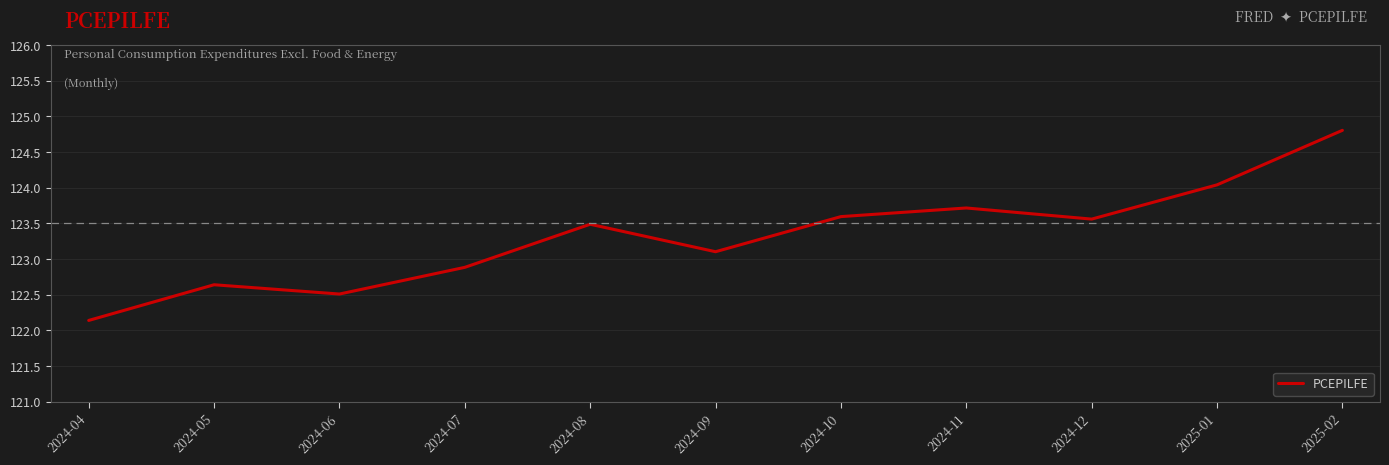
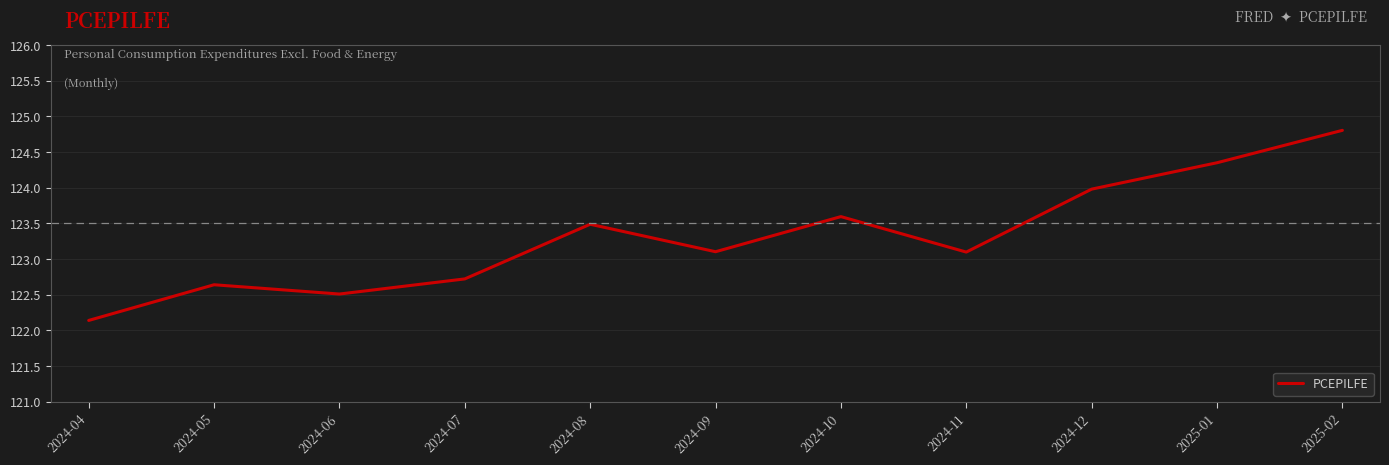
2024-07: 122.9 -> 122.7
2024-11: 123.7 -> 123.1
2024-12: 123.6 -> 124.0
2025-01: 124.0 -> 124.4
